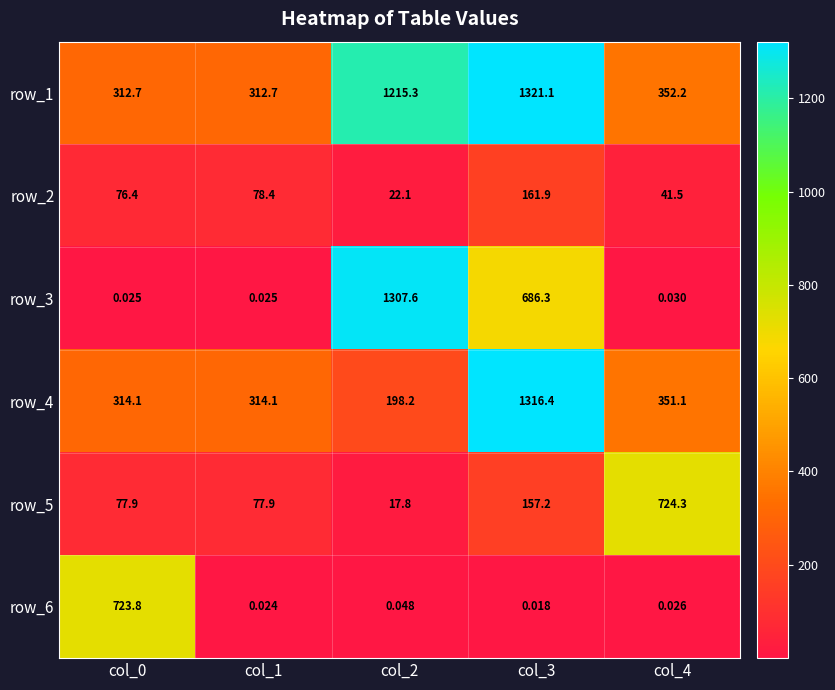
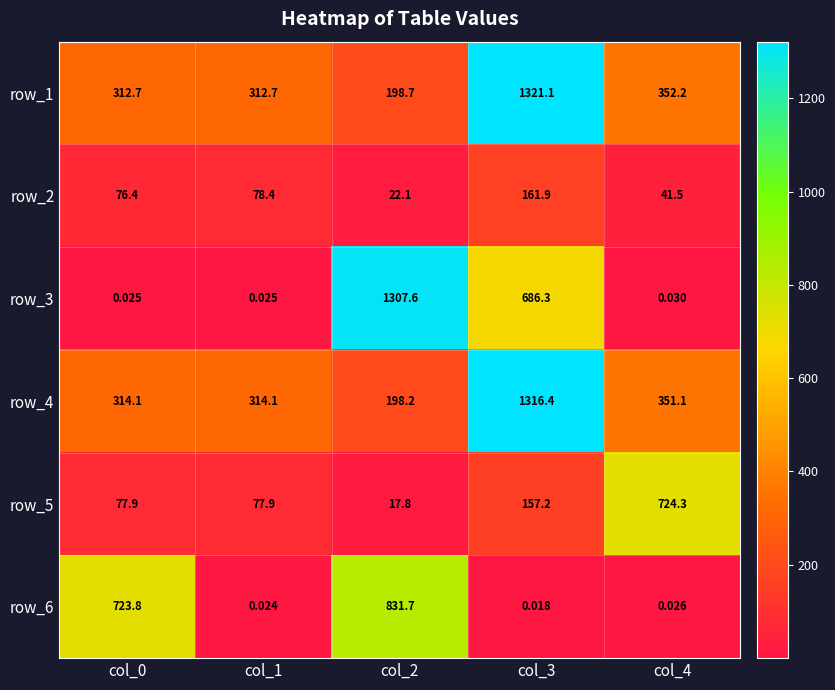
row_1, col_2: 1215.3 -> 198.7
row_6, col_2: 0.048 -> 831.7
